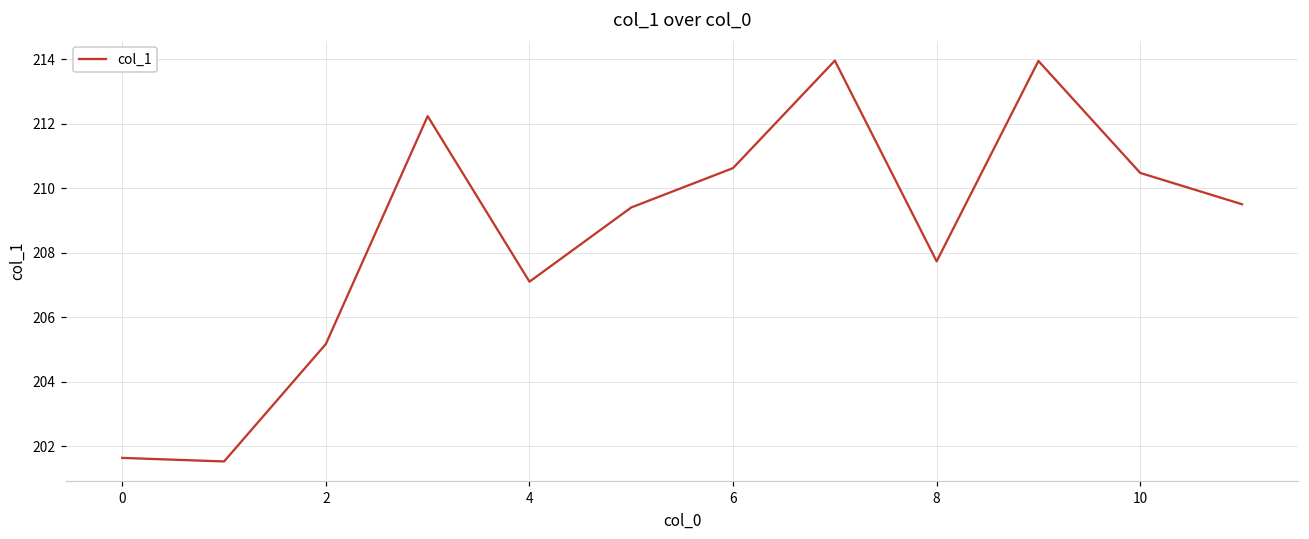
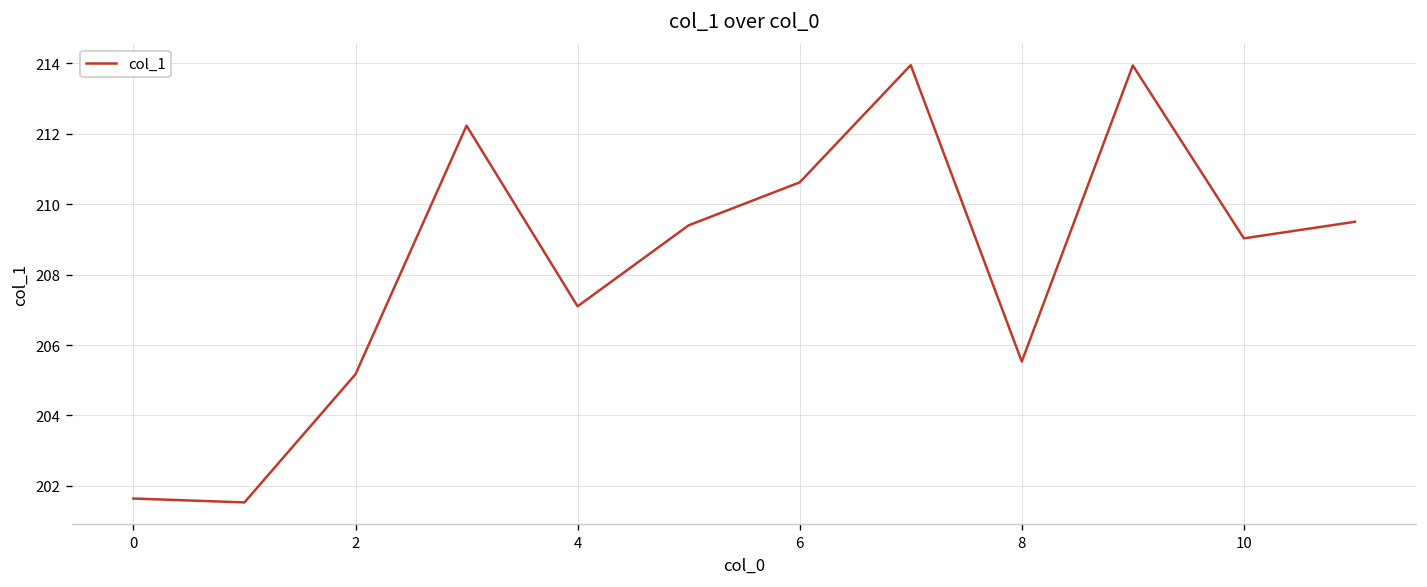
8: 207.7 -> 205.5
10: 210.5 -> 209.0
